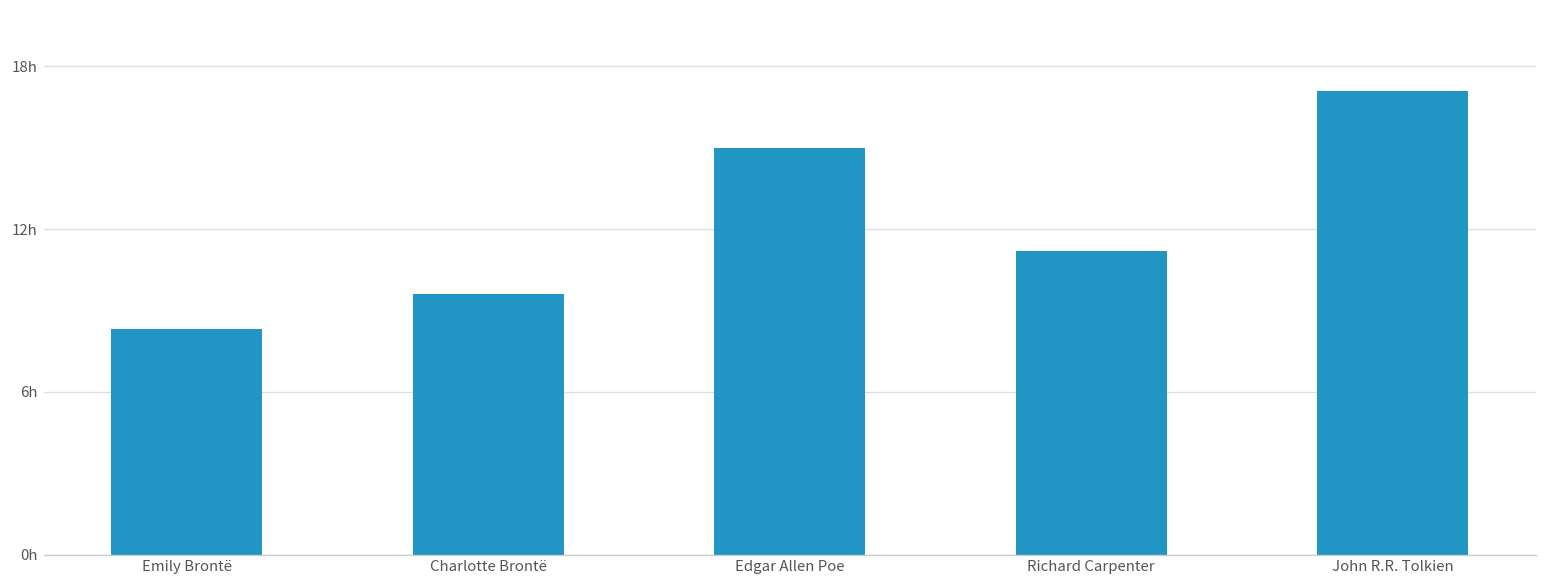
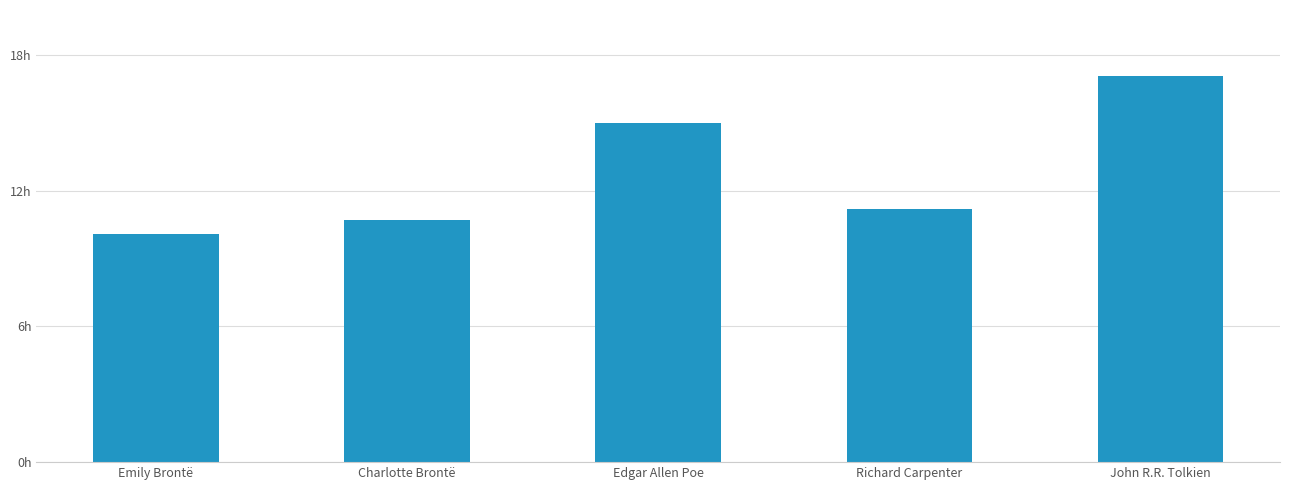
Emily Brontë: 8.3h -> 10.1h
Charlotte Brontë: 9.6h -> 10.7h
